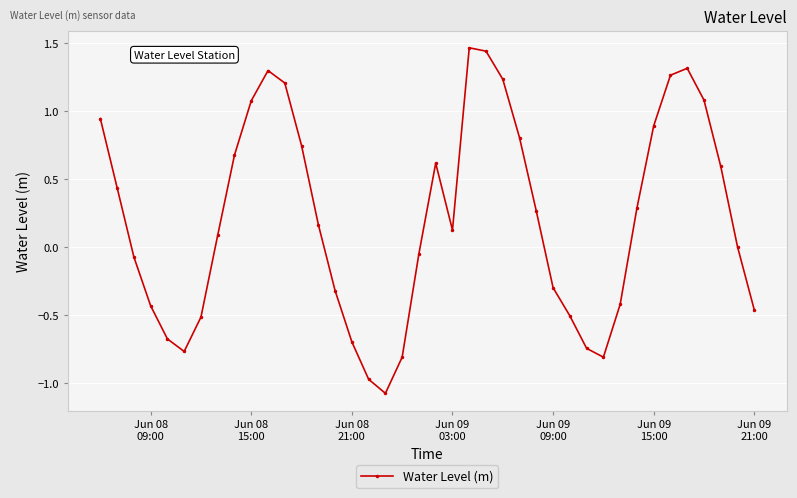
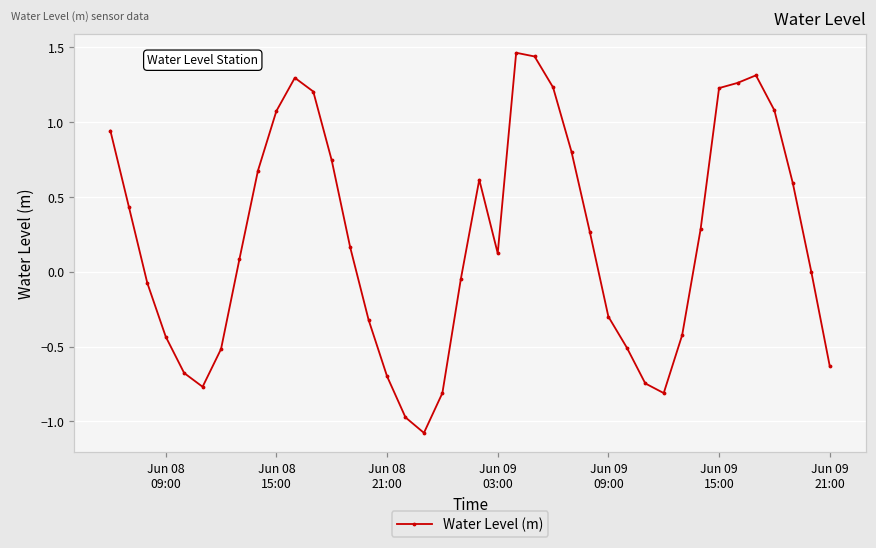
Jun 09 15:00: 0.89 -> 1.23
Jun 09 21:00: -0.46 -> -0.63
